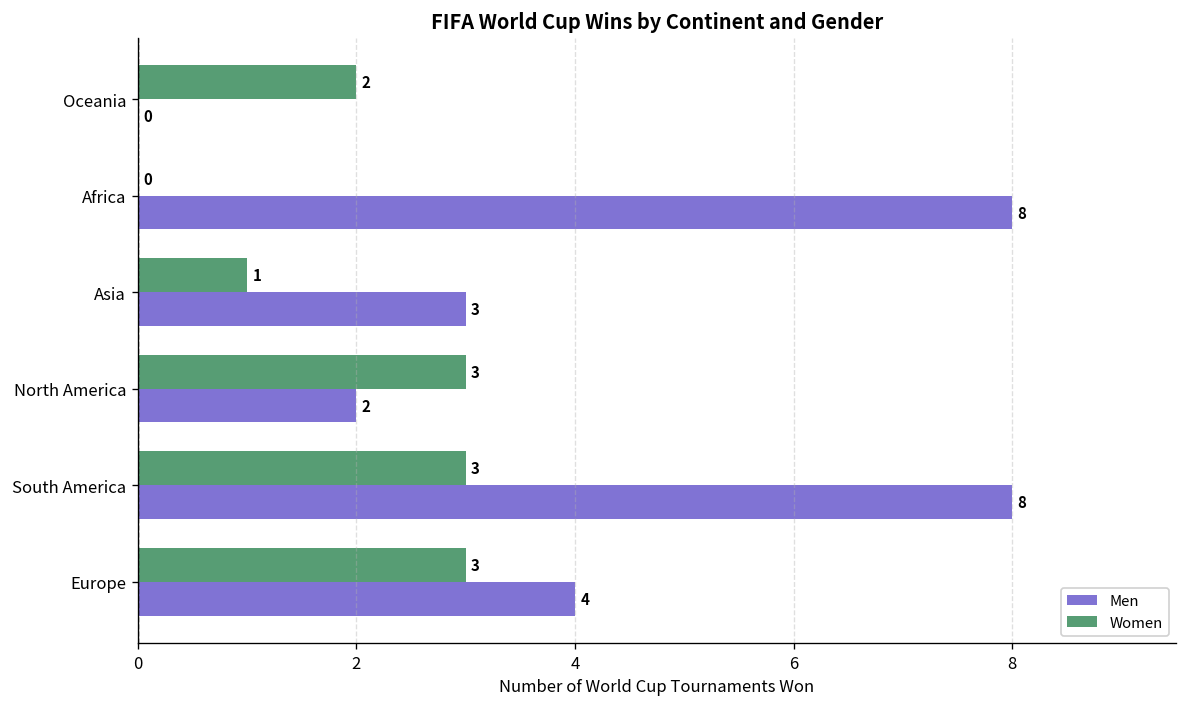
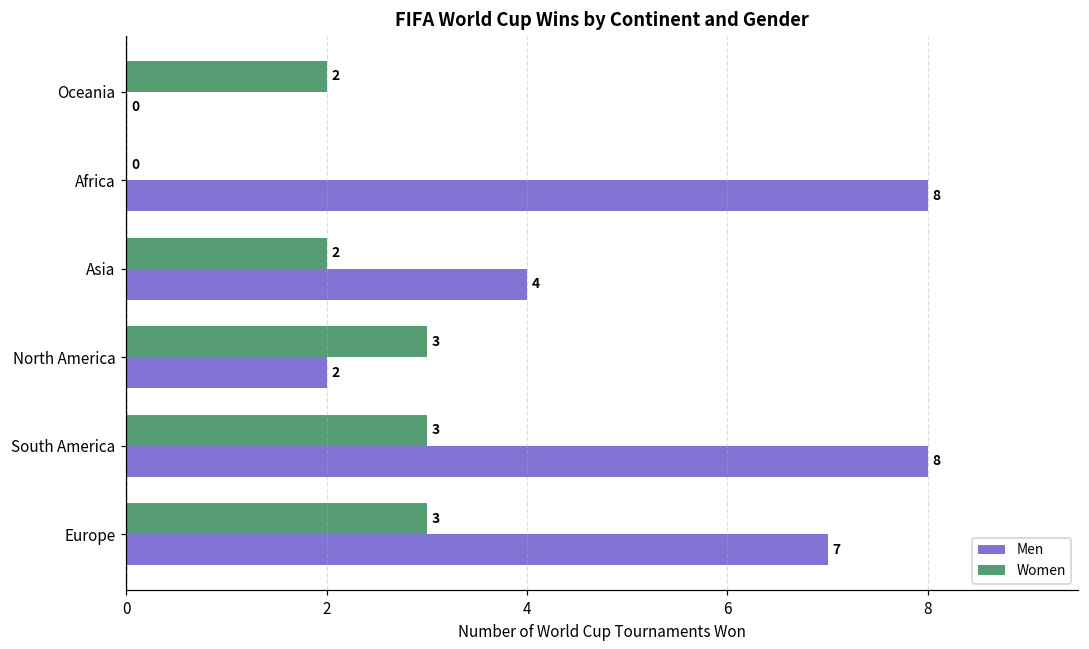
Women, Asia: 1 -> 2
Men, Asia: 3 -> 4
Men, Europe: 4 -> 7
